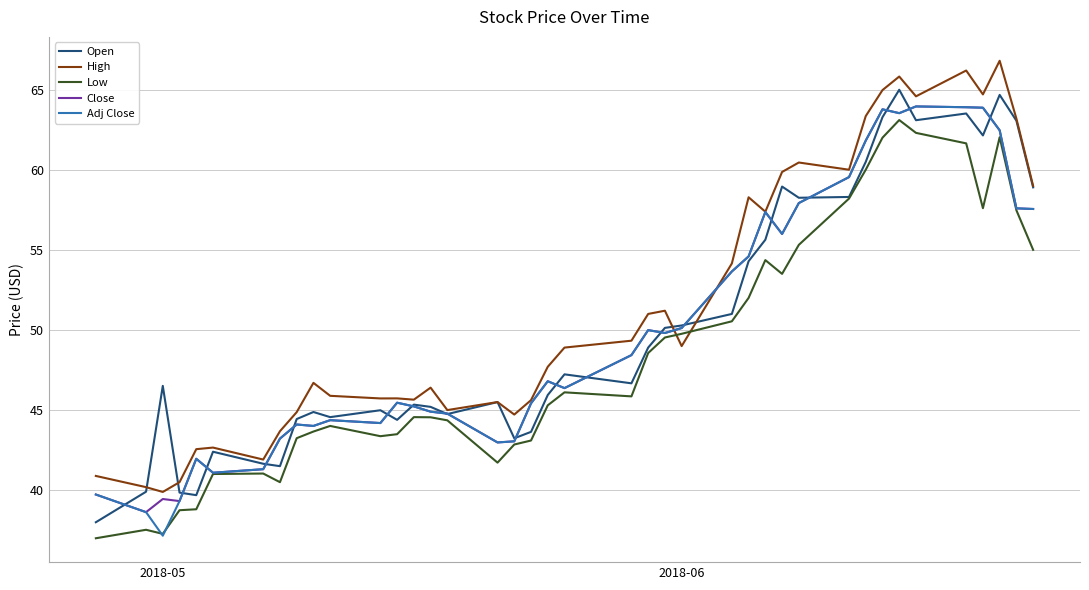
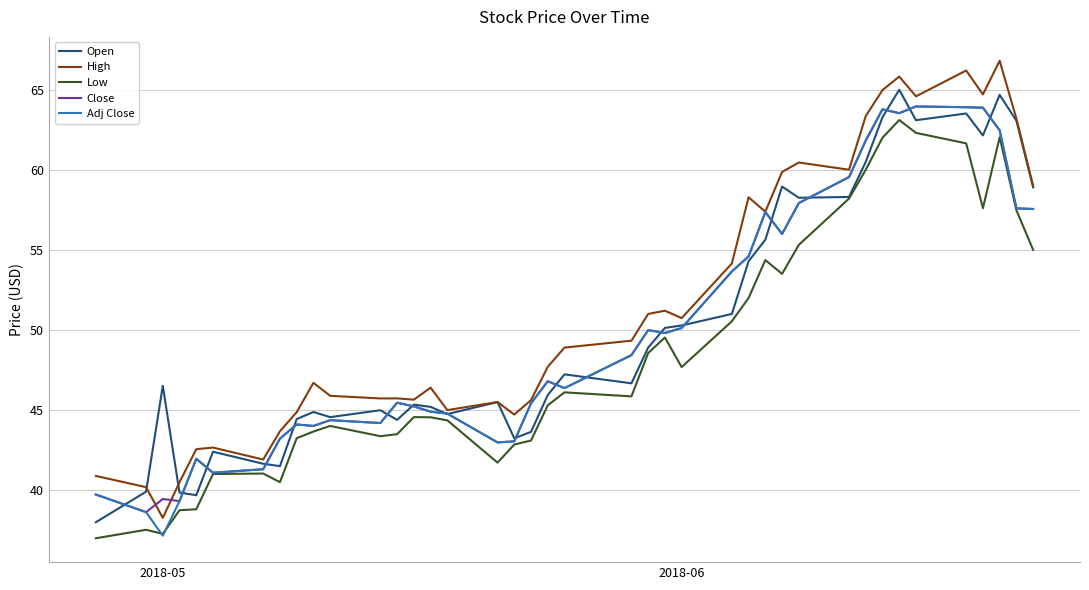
High, 2018-05: 39.9 -> 38.3
High, 2018-06: 49.0 -> 50.7
Low, 2018-06: 49.8 -> 47.7
